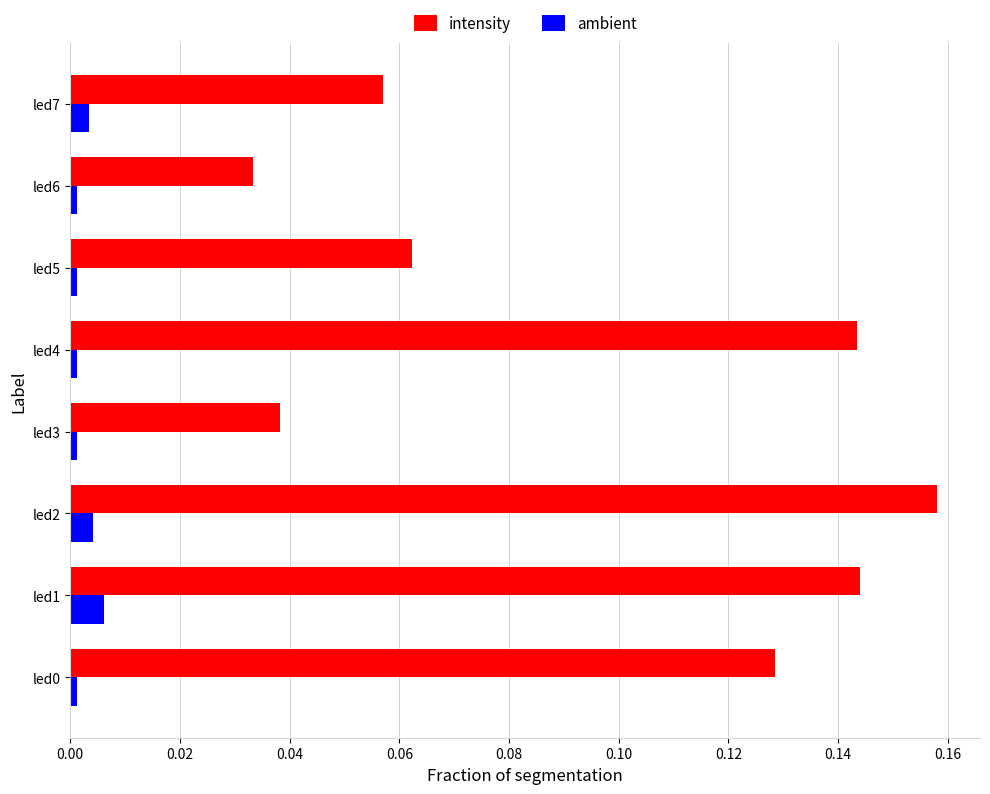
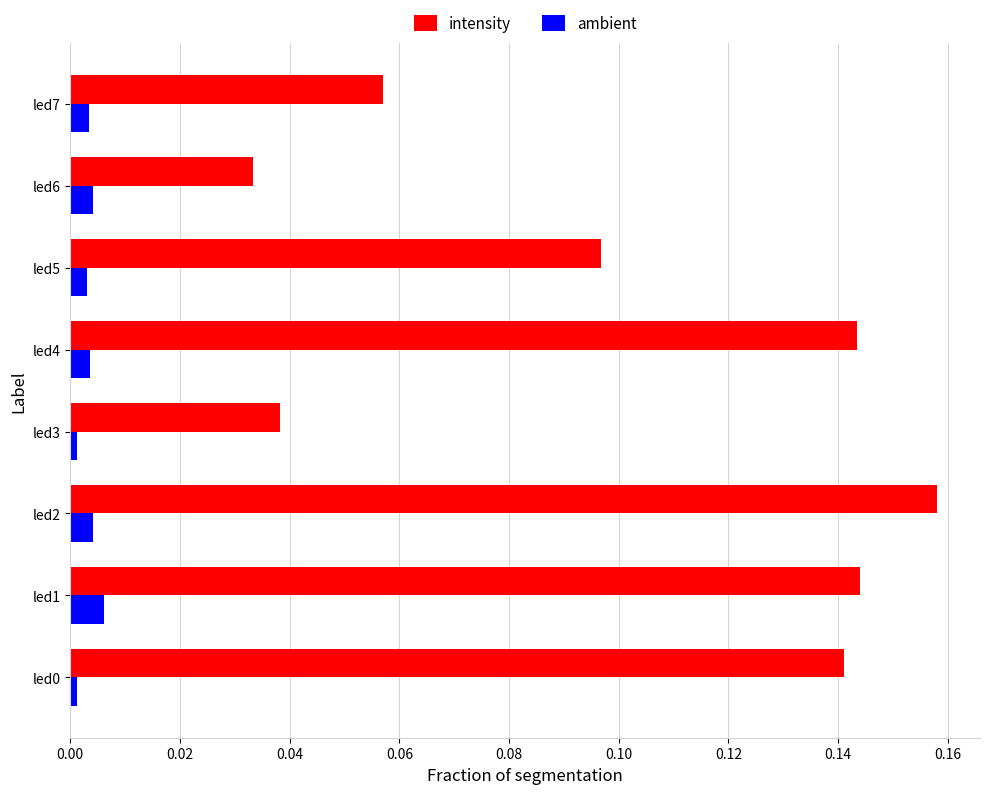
ambient, led6: 0.001 -> 0.004
intensity, led5: 0.062 -> 0.097
ambient, led5: 0.001 -> 0.003
ambient, led4: 0.001 -> 0.004
intensity, led0: 0.129 -> 0.141
